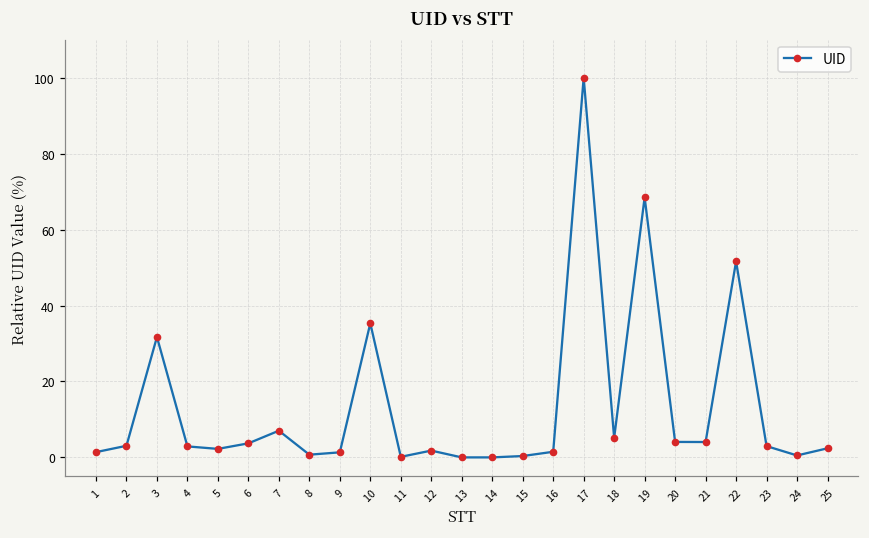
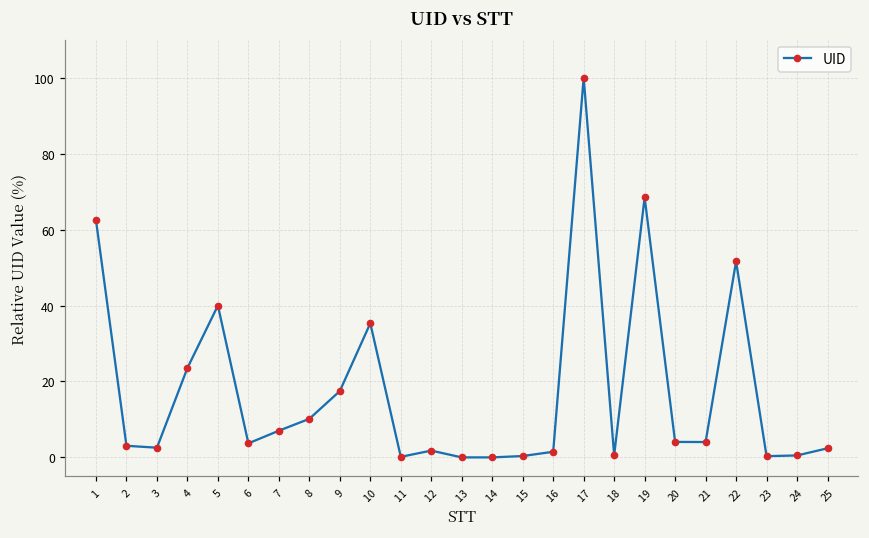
1: 1 -> 62
3: 32 -> 3
4: 3 -> 24
5: 2 -> 40
8: 1 -> 10
9: 1 -> 17
18: 5 -> 1
23: 3 -> 0
